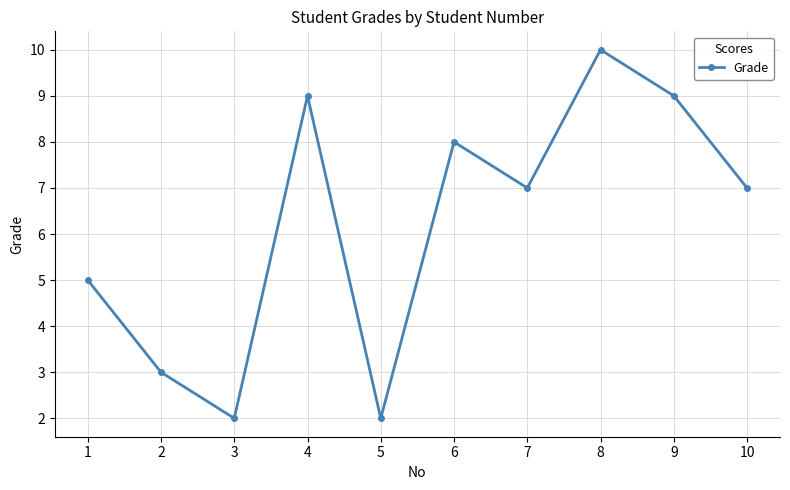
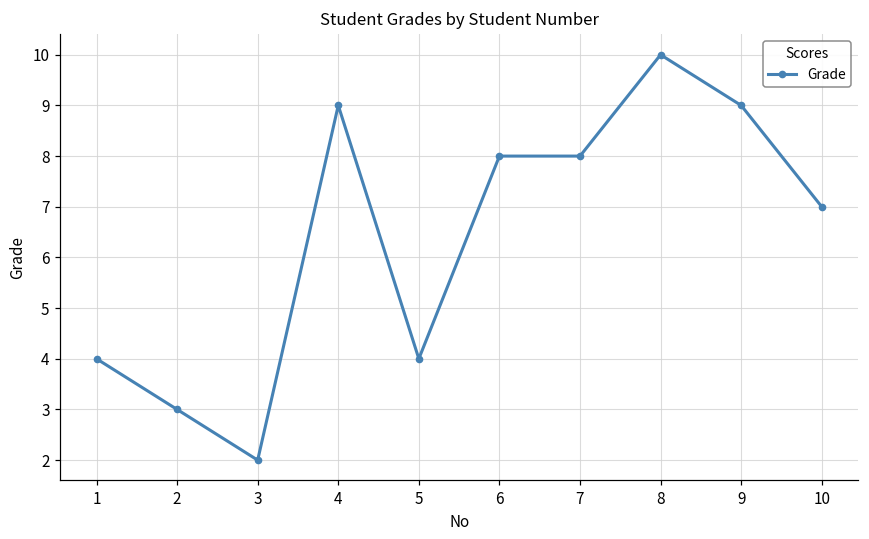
1: 5 -> 4
5: 2 -> 4
7: 7 -> 8
